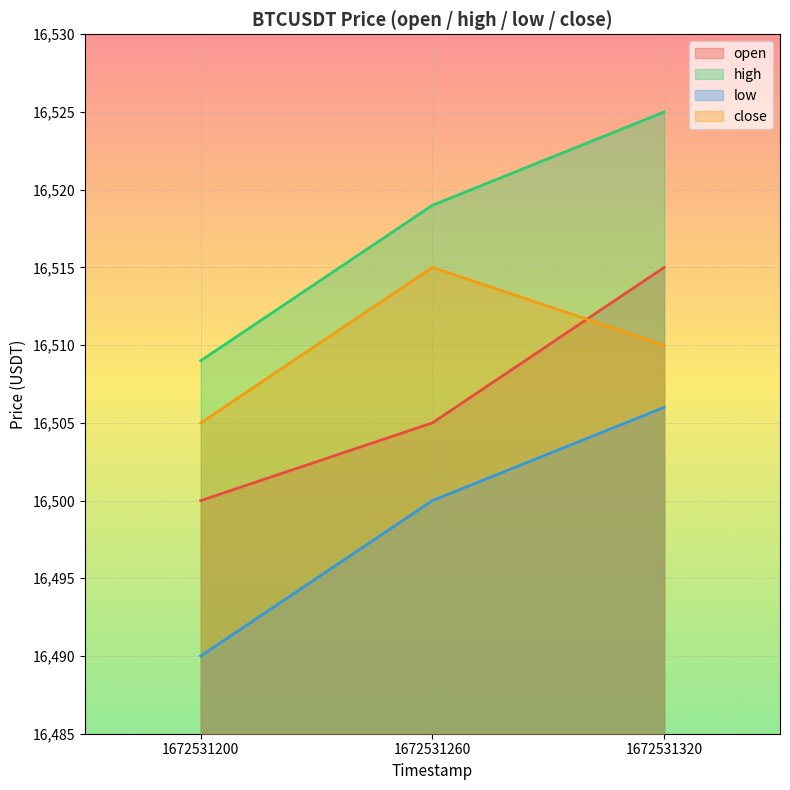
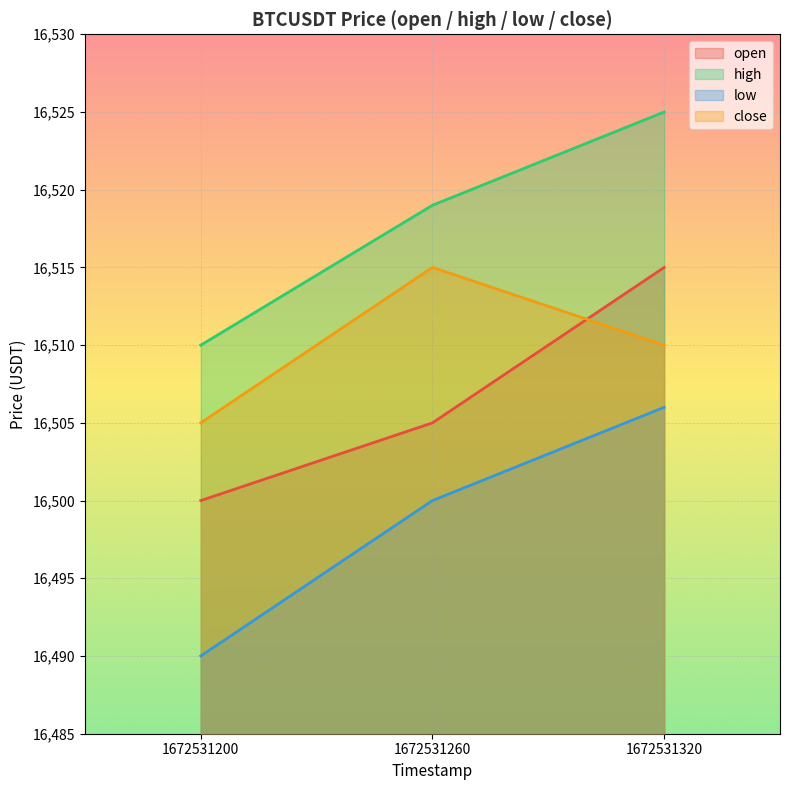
high, 1672531200: 16,509 -> 16,510
